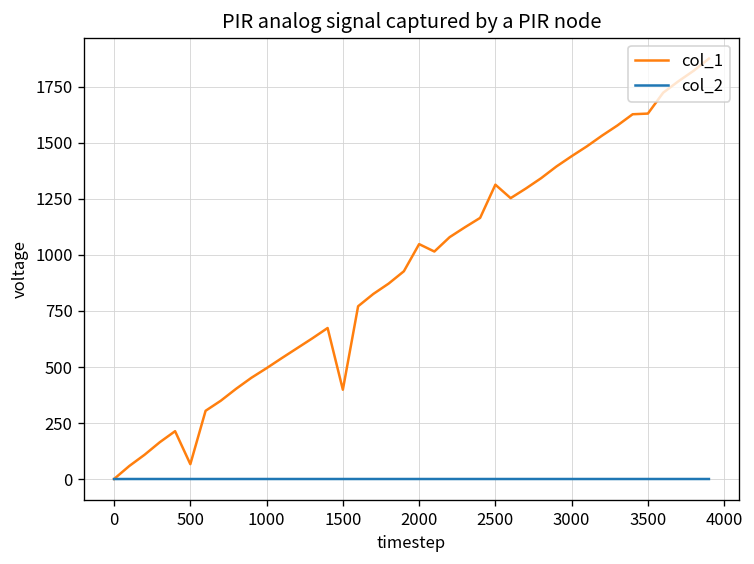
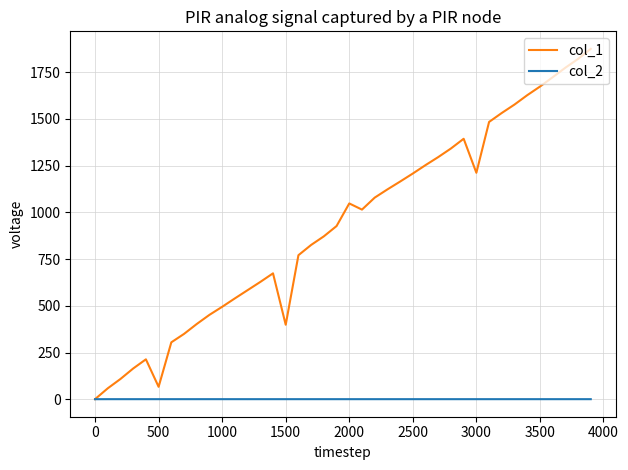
col_1, 2500: 1310 -> 1210
col_1, 3000: 1440 -> 1210
col_1, 3500: 1630 -> 1670
